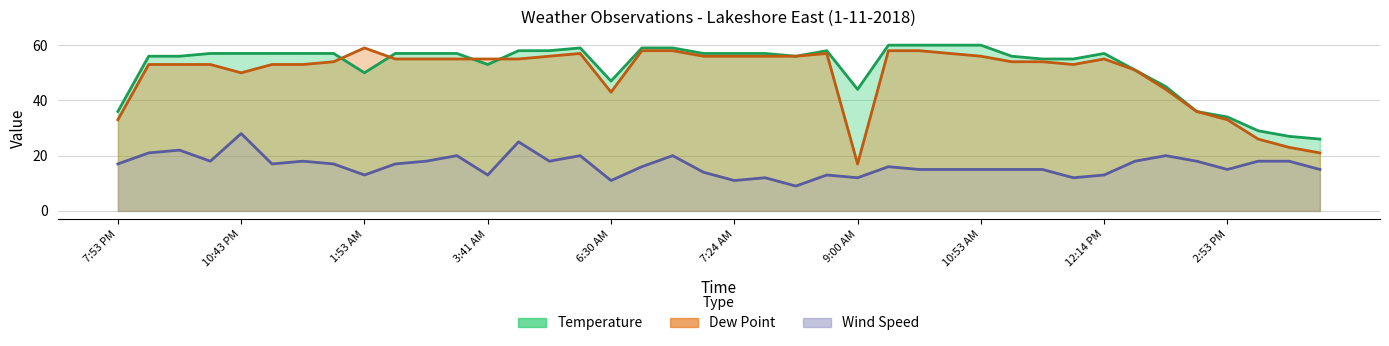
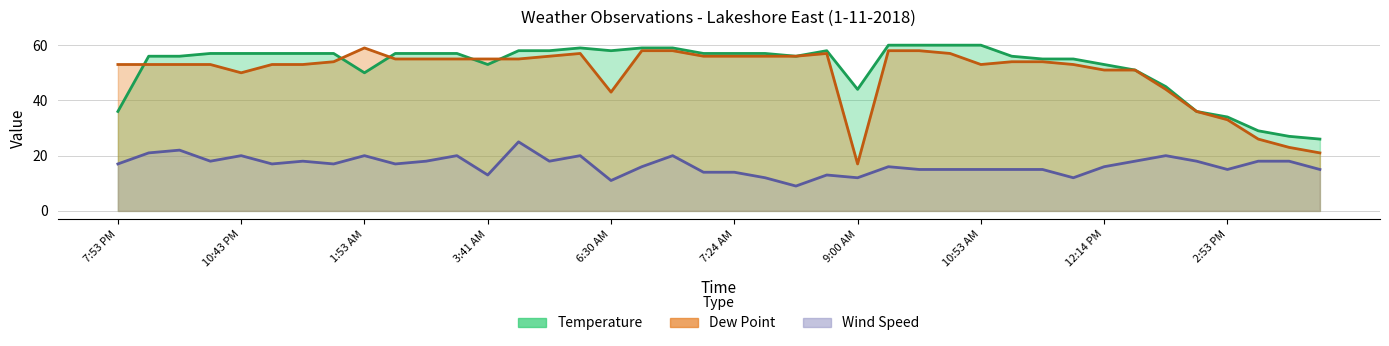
Dew Point, 7:53 PM: 33 -> 53
Wind Speed, 10:43 PM: 28 -> 20
Wind Speed, 1:53 AM: 13 -> 20
Temperature, 6:30 AM: 47 -> 58
Wind Speed, 7:24 AM: 11 -> 14
Dew Point, 10:53 AM: 56 -> 53
Temperature, 12:14 PM: 57 -> 53
Dew Point, 12:14 PM: 55 -> 51
Wind Speed, 12:14 PM: 13 -> 16
